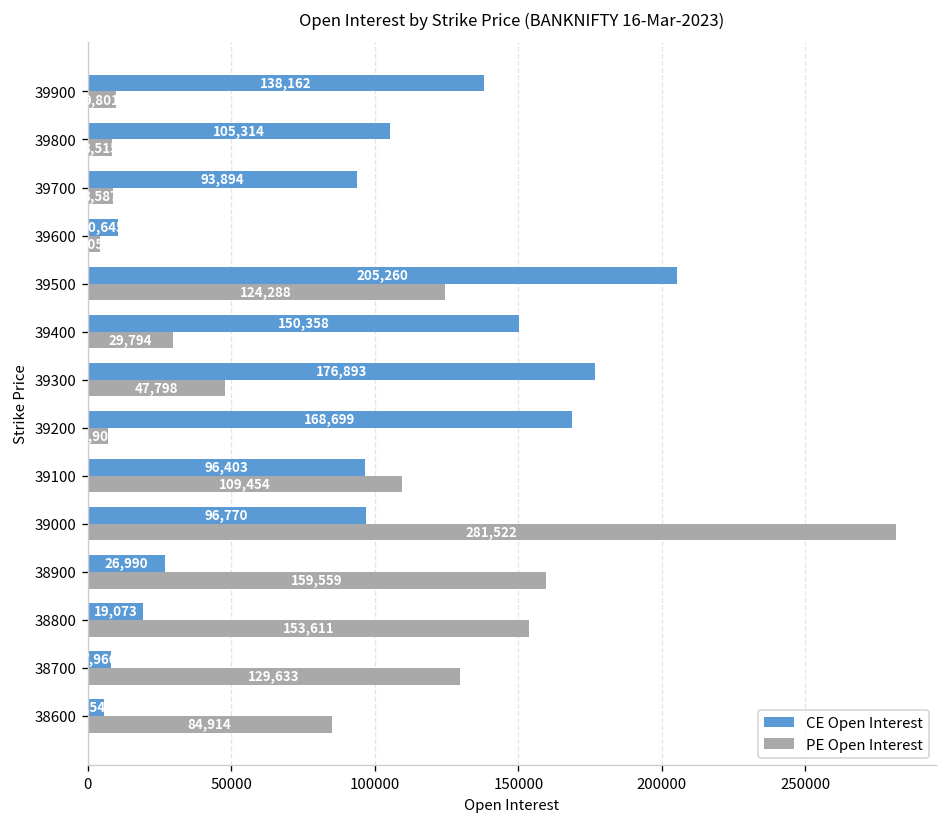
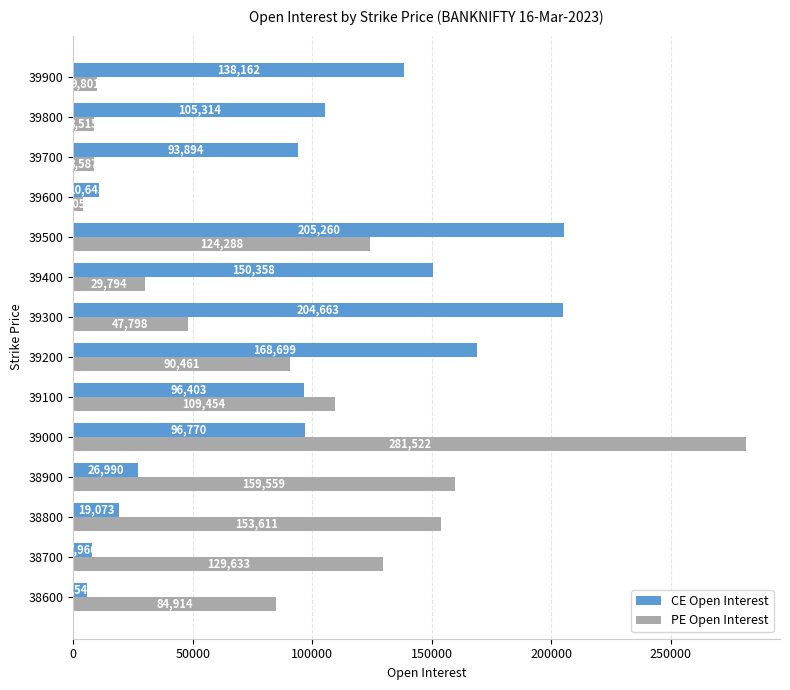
CE Open Interest, 39300: 176,893 -> 204,663
PE Open Interest, 39200: 7000 -> 90000
